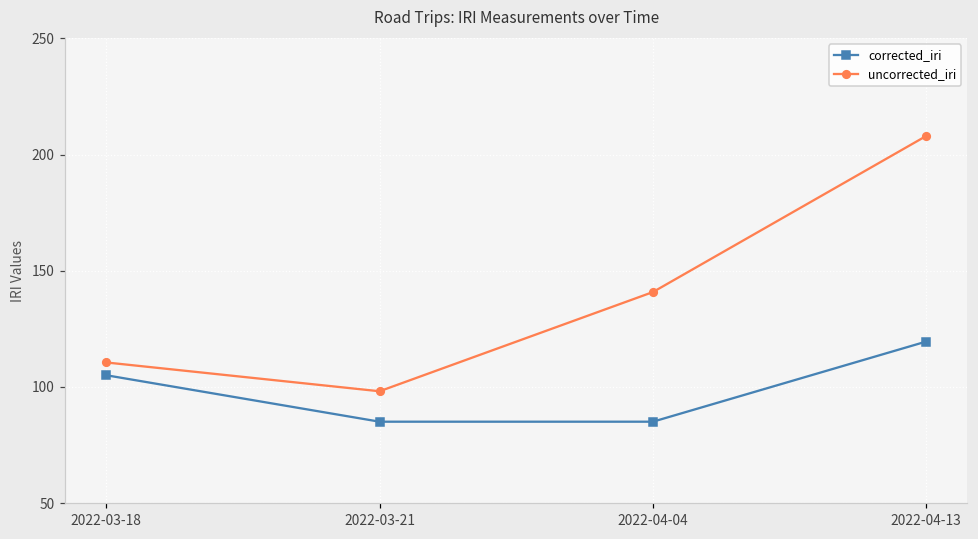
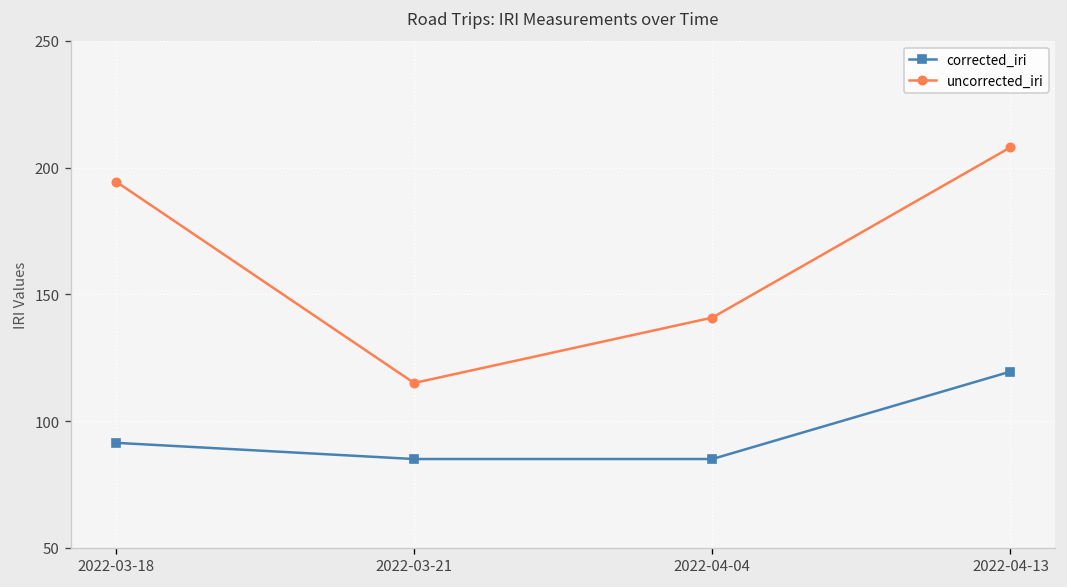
corrected_iri, 2022-03-18: 105 -> 91
uncorrected_iri, 2022-03-18: 111 -> 195
uncorrected_iri, 2022-03-21: 98 -> 115
